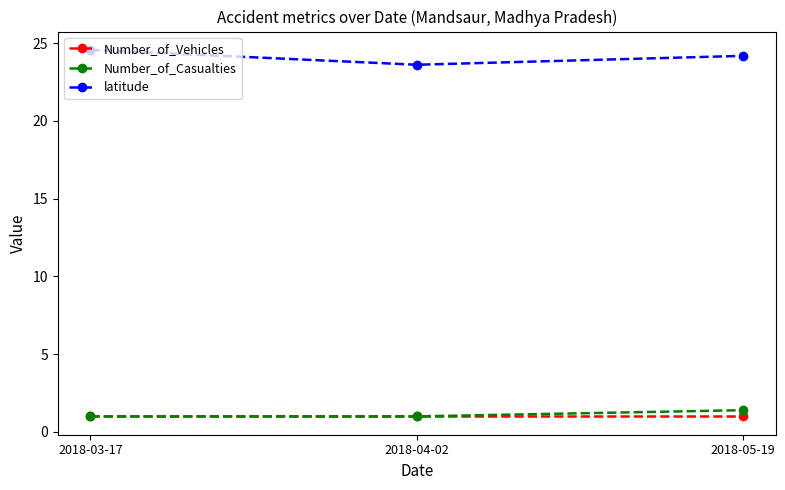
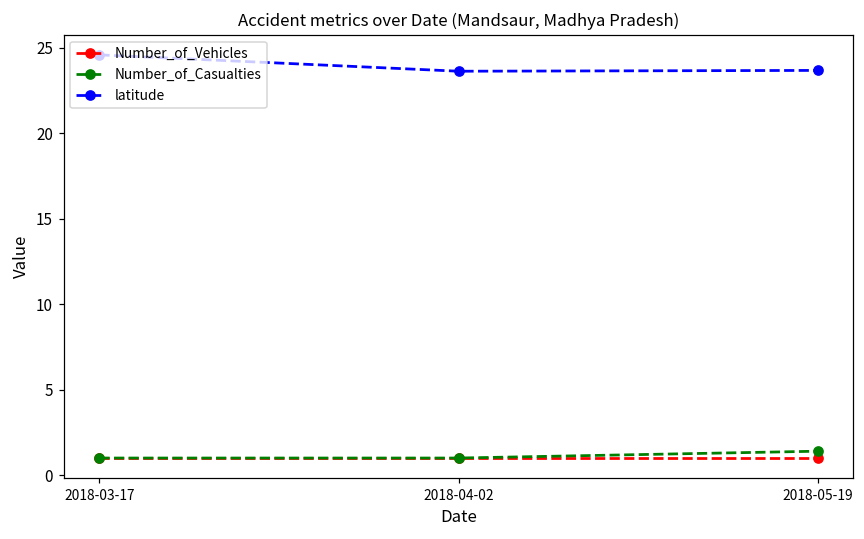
latitude, 2018-05-19: 24.2 -> 23.7
